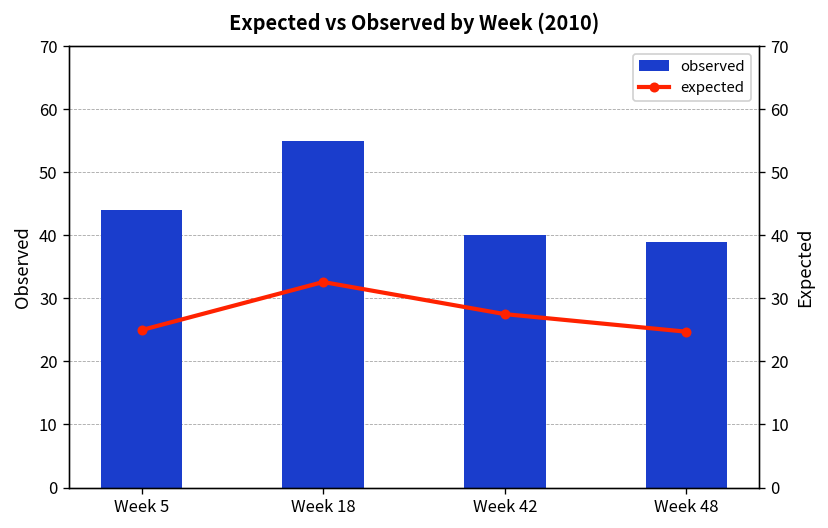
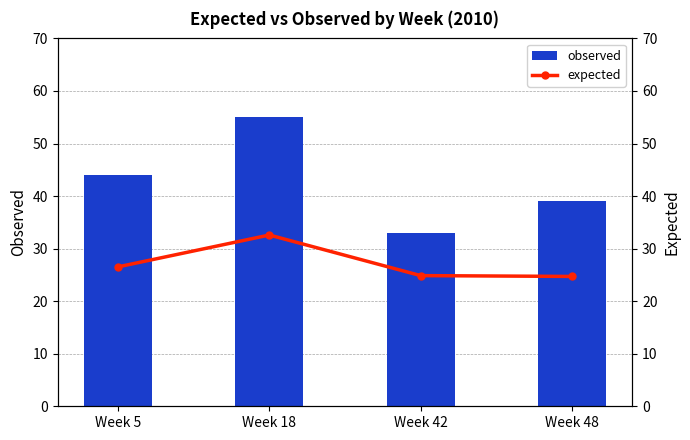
observed, Week 42: 40 -> 33
expected, Week 5: 25 -> 27
expected, Week 42: 27 -> 25
